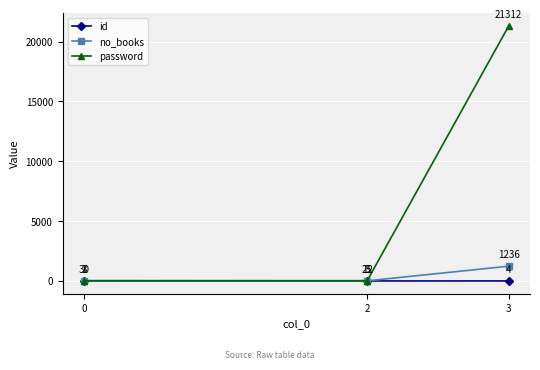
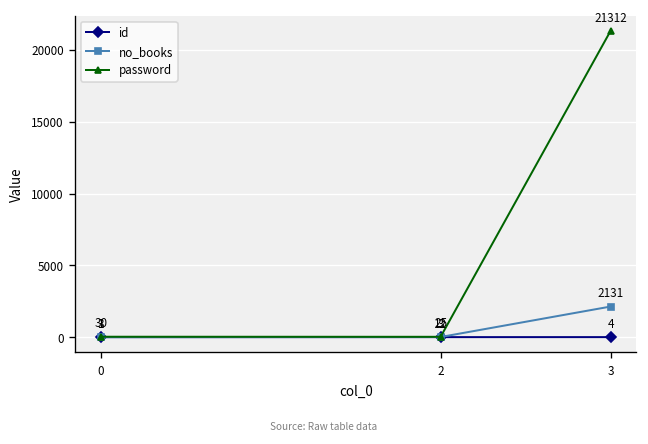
no_books, 3: 1236 -> 2131
